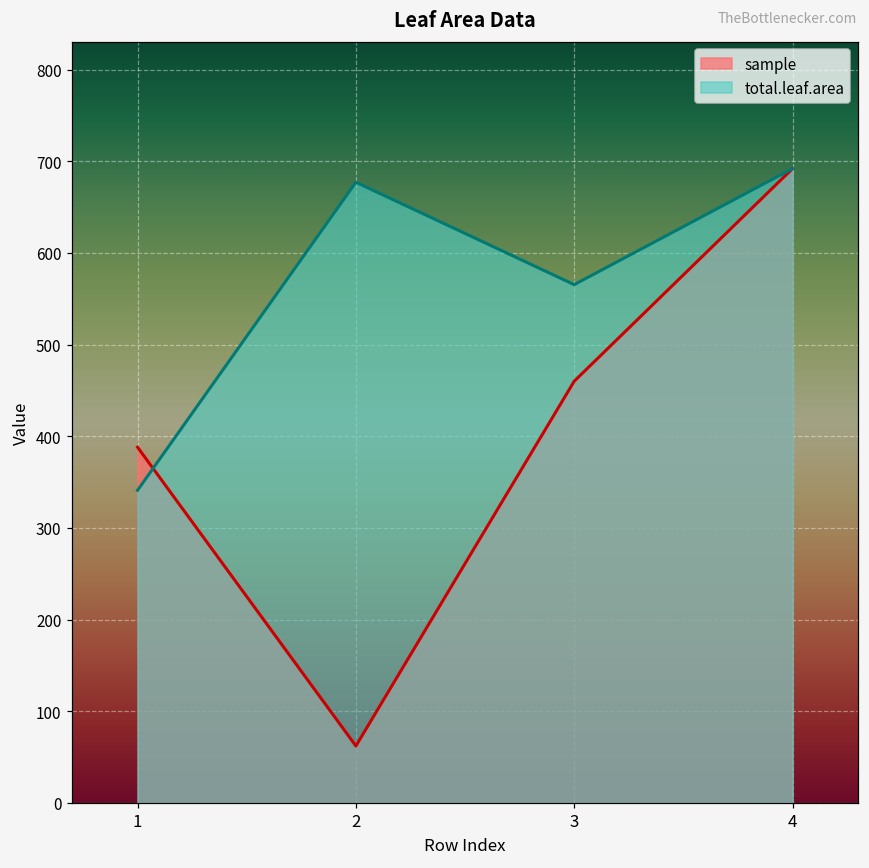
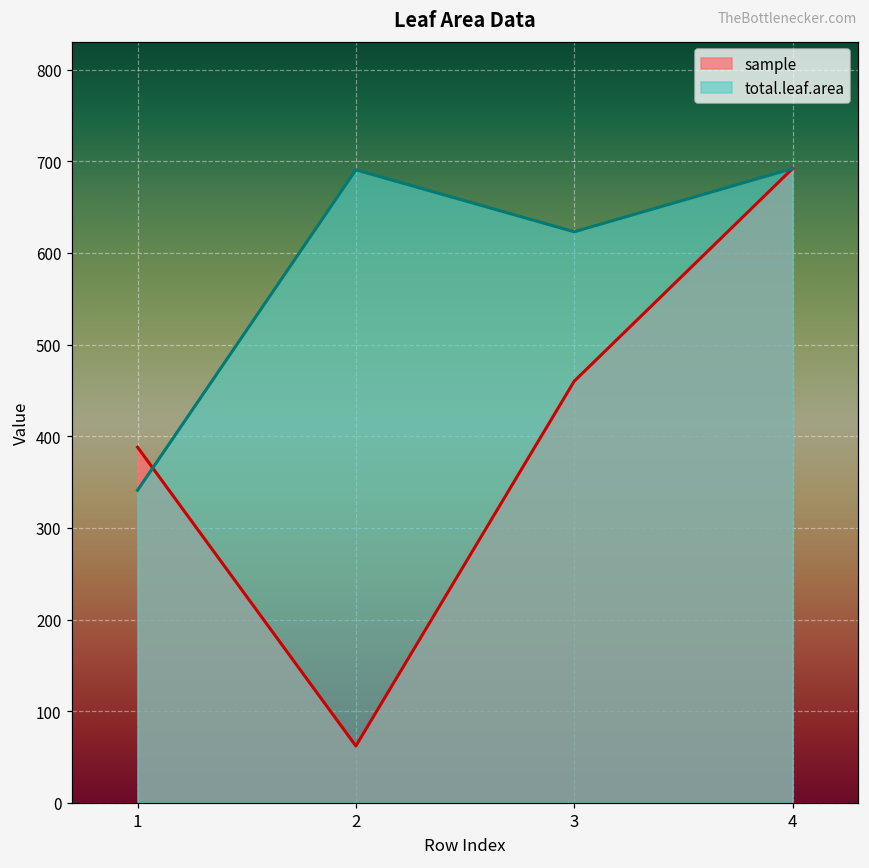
total.leaf.area, 2: 680 -> 690
total.leaf.area, 3: 570 -> 620
